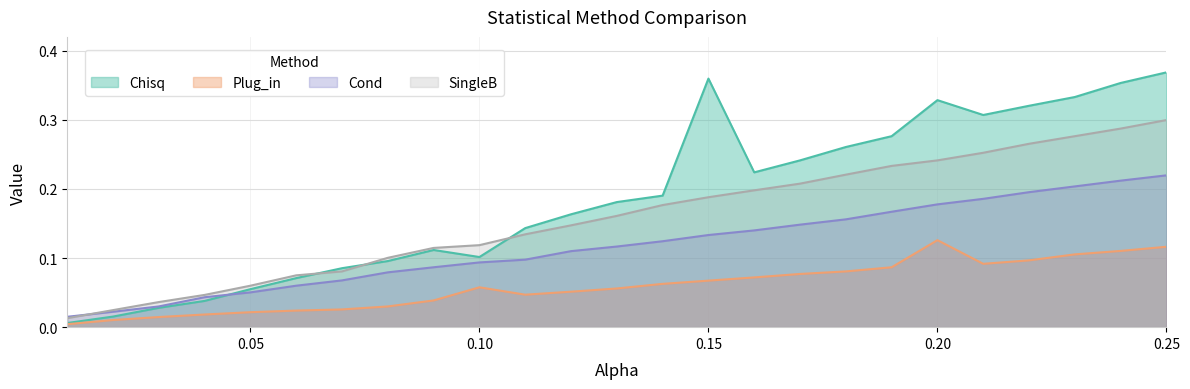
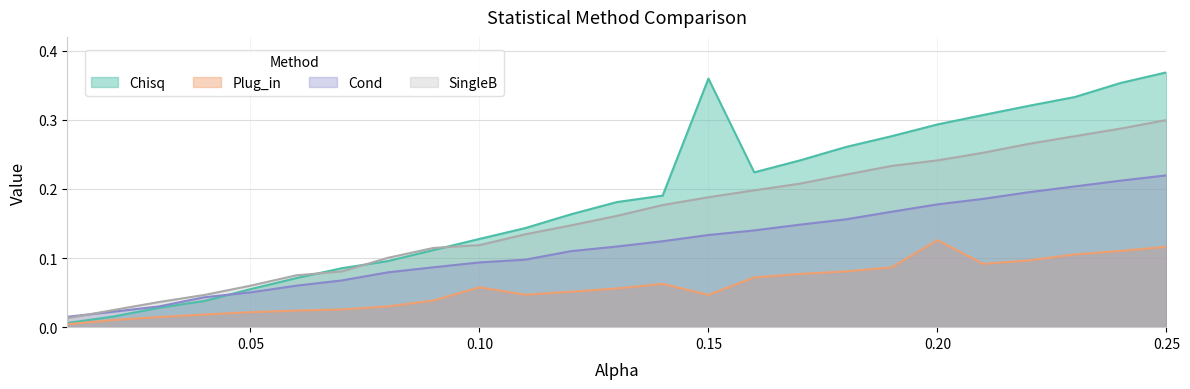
Chisq, 0.10: 0.10 -> 0.13
Plug_in, 0.15: 0.07 -> 0.05
Chisq, 0.20: 0.33 -> 0.29
